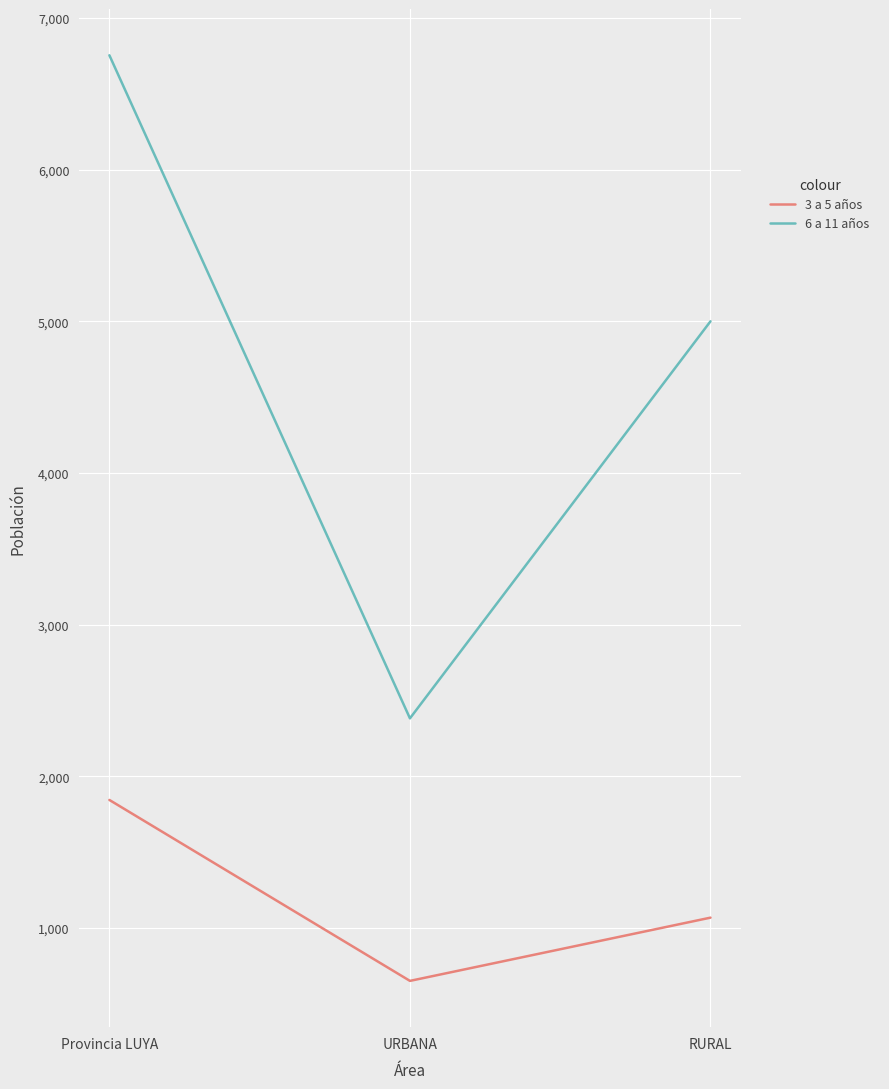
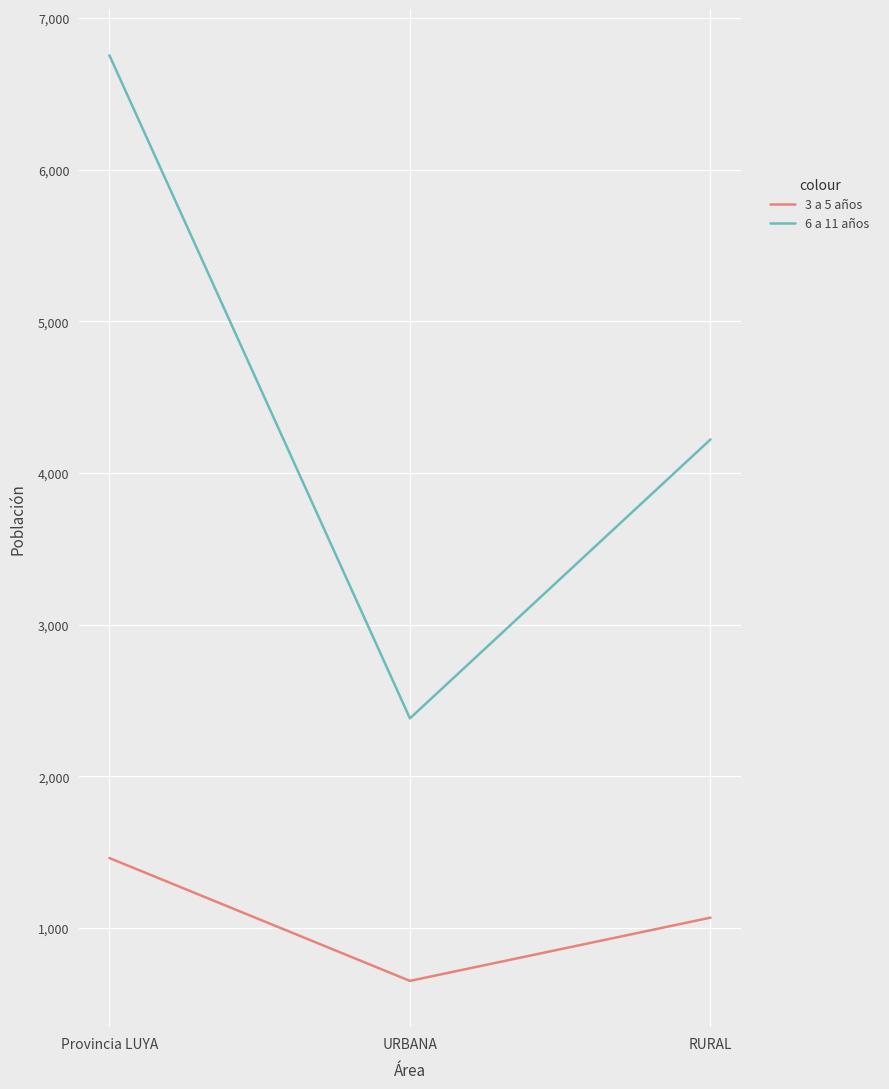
3 a 5 años, Provincia LUYA: 1,850 -> 1,460
6 a 11 años, RURAL: 5,000 -> 4,220
